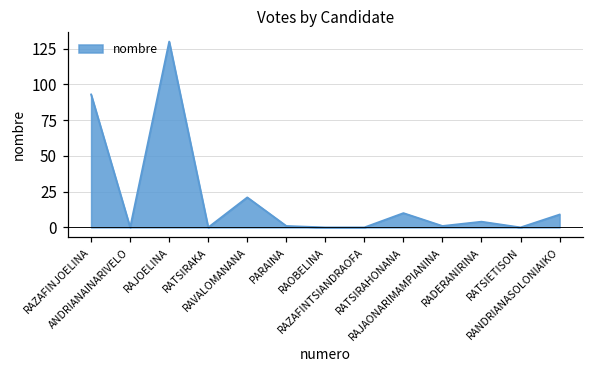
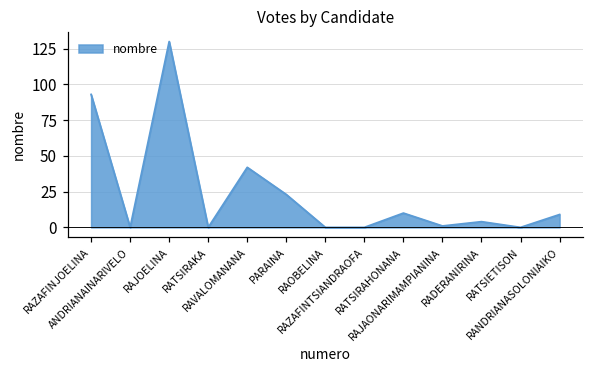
RAVALOMANANA: 21 -> 42
PARAINA: 1 -> 23
